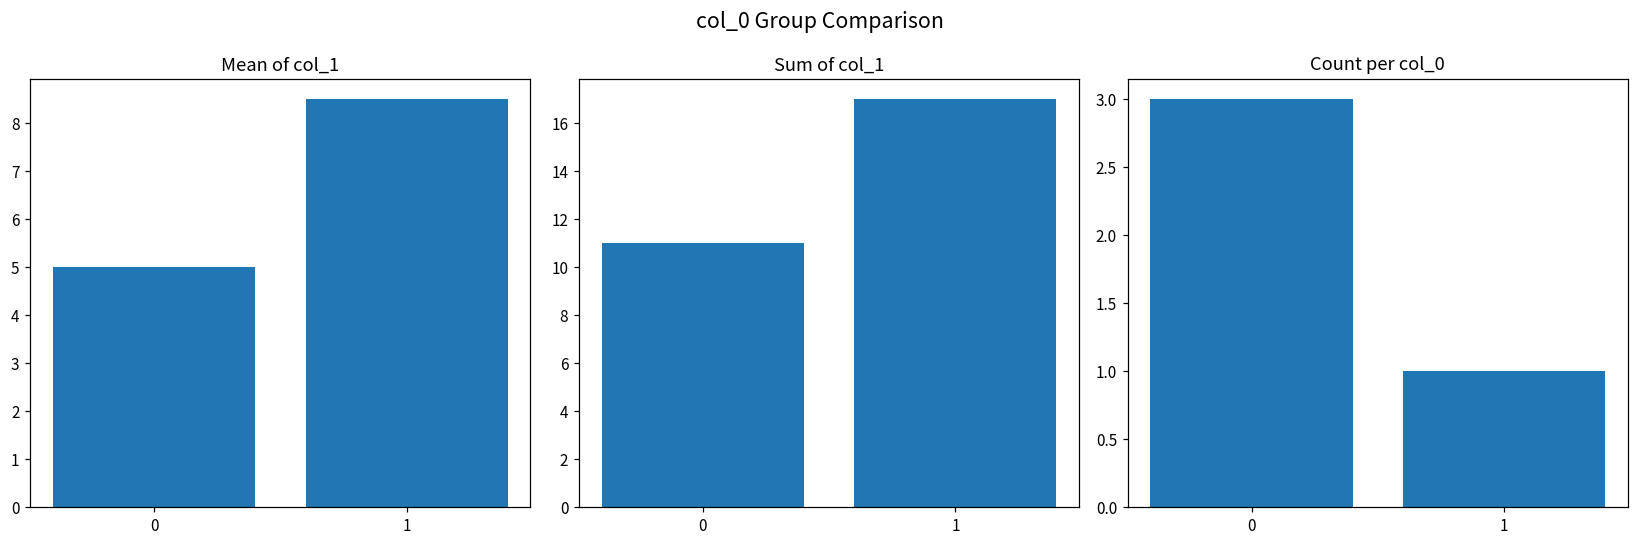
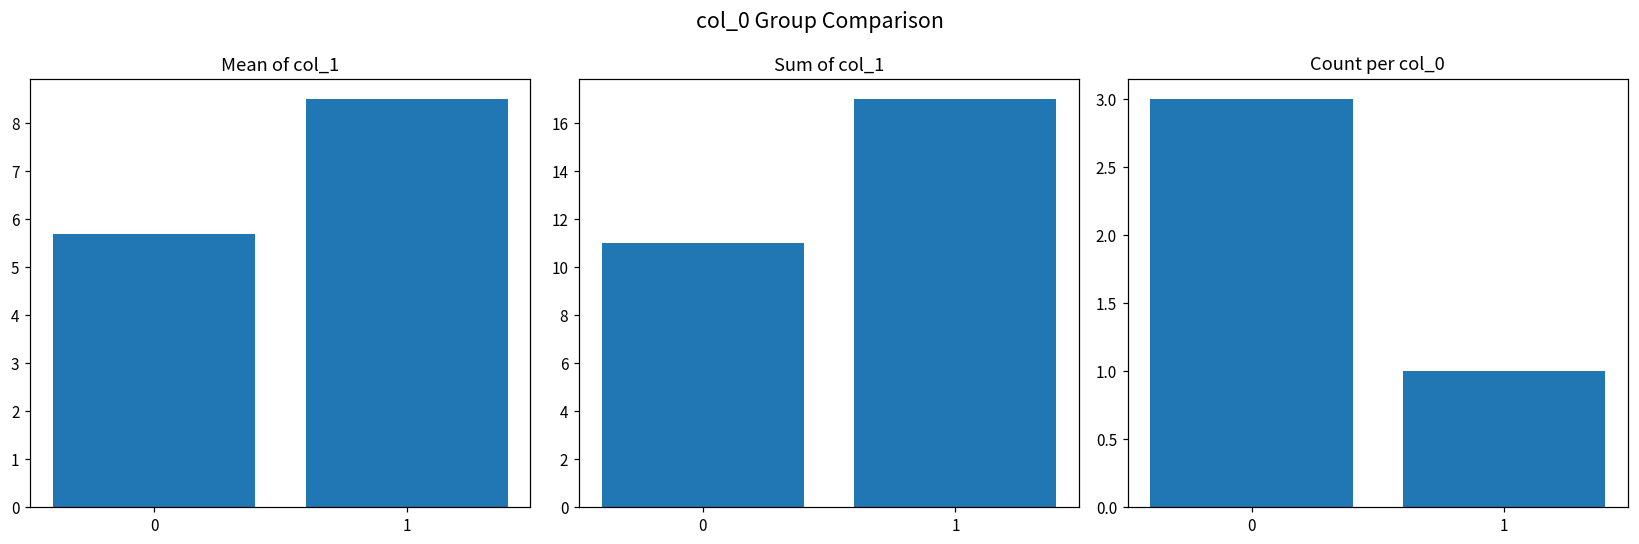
Mean of col_1, 0: 5.0 -> 5.7
